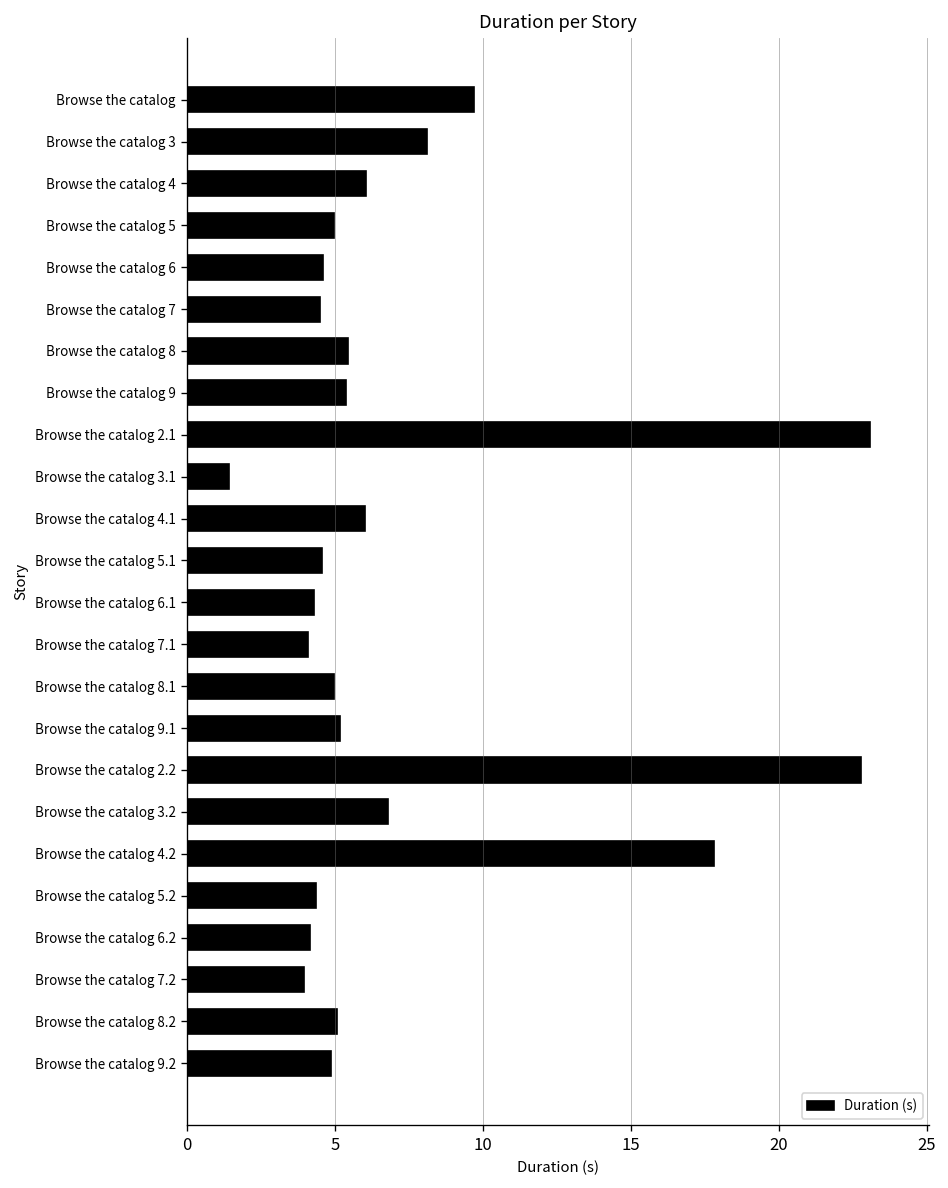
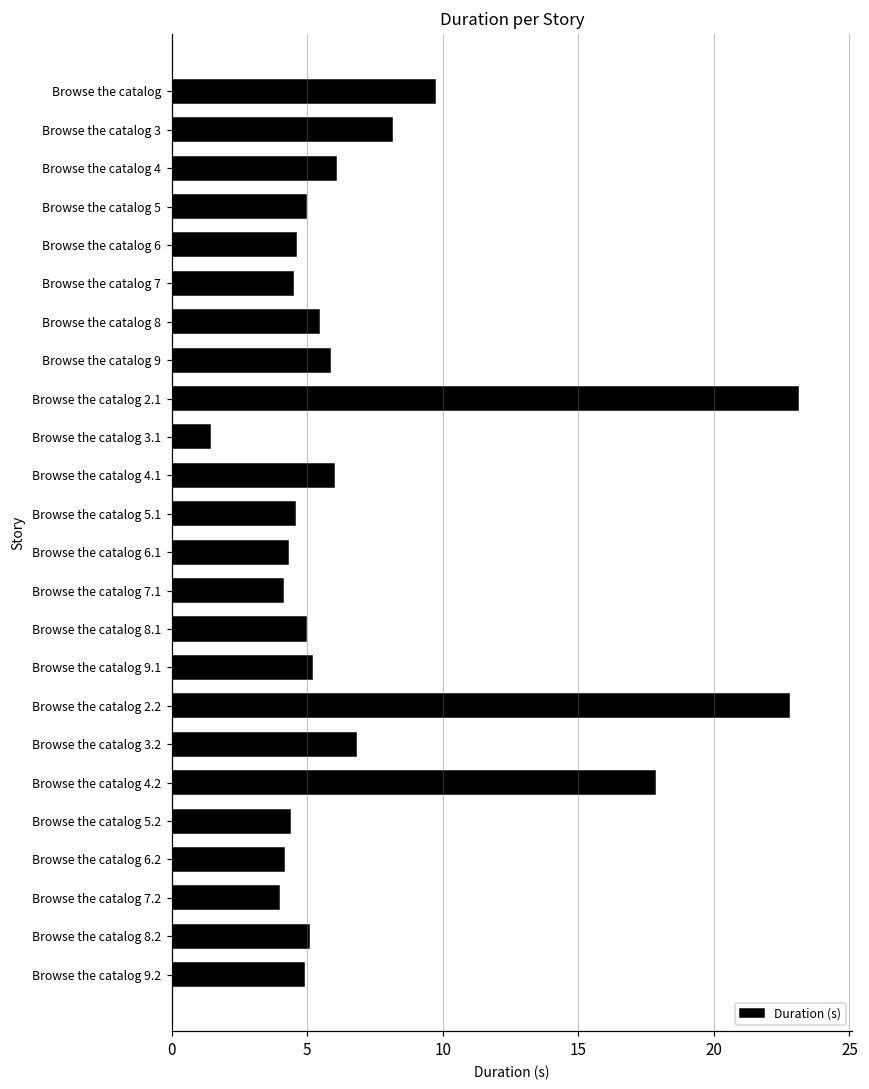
Browse the catalog 9: 5.4 -> 5.8
